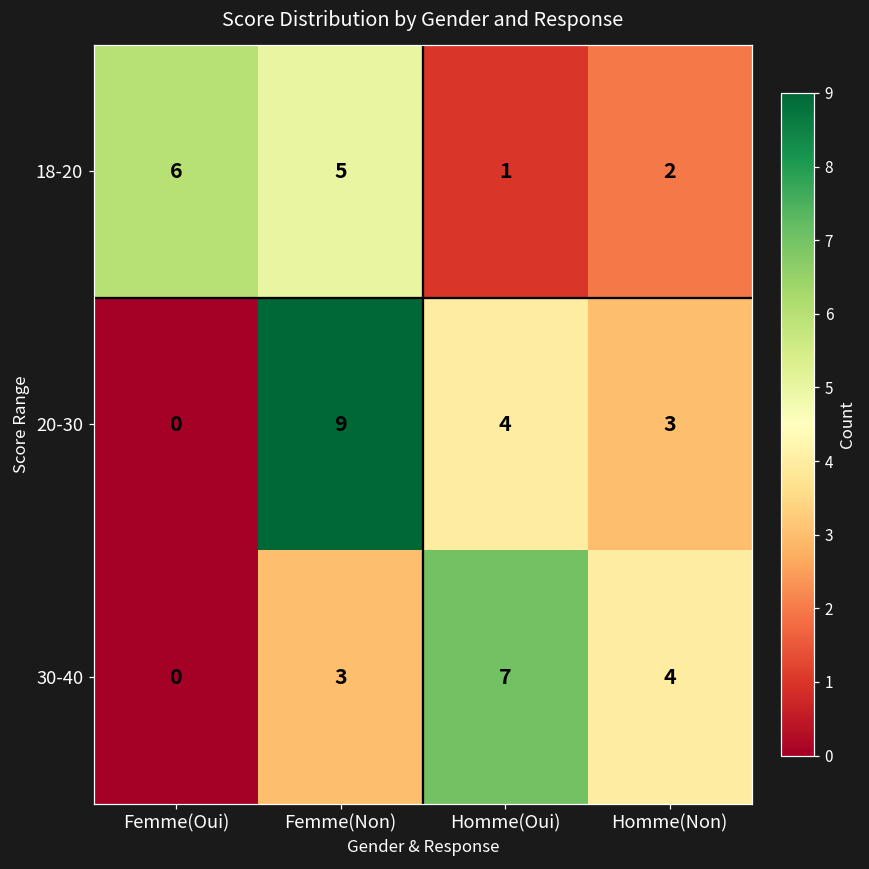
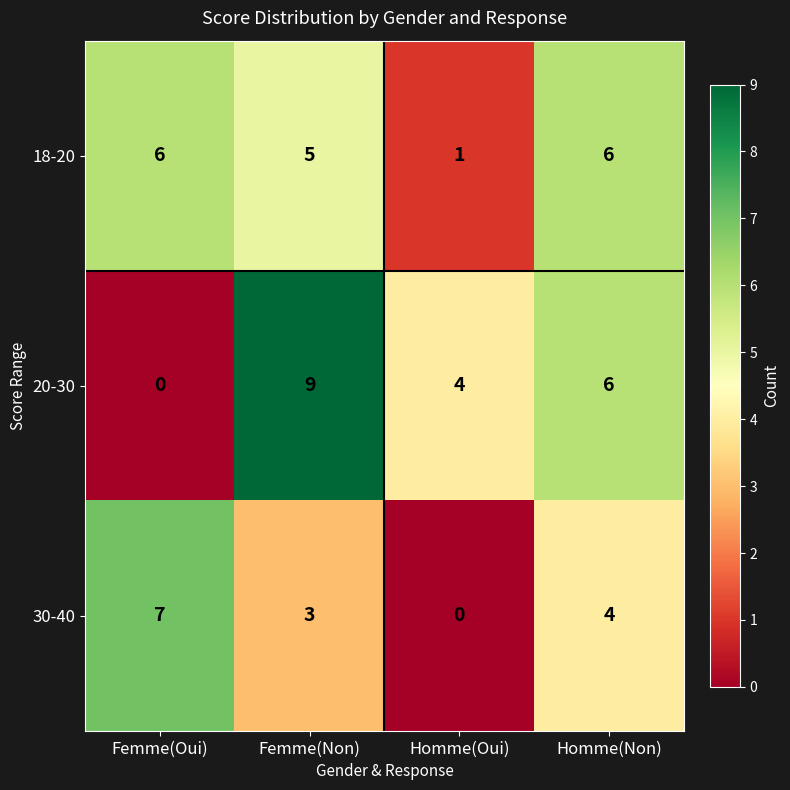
18-20, Homme(Non): 2 -> 6
20-30, Homme(Non): 3 -> 6
30-40, Femme(Oui): 0 -> 7
30-40, Homme(Oui): 7 -> 0
